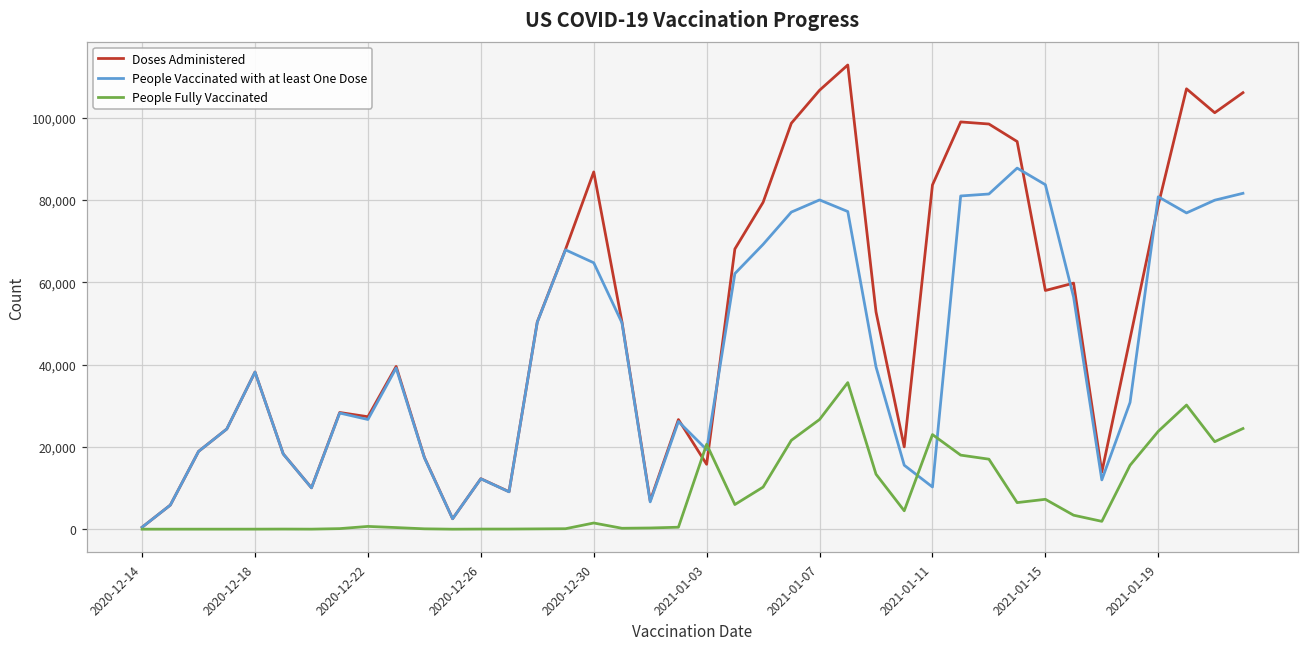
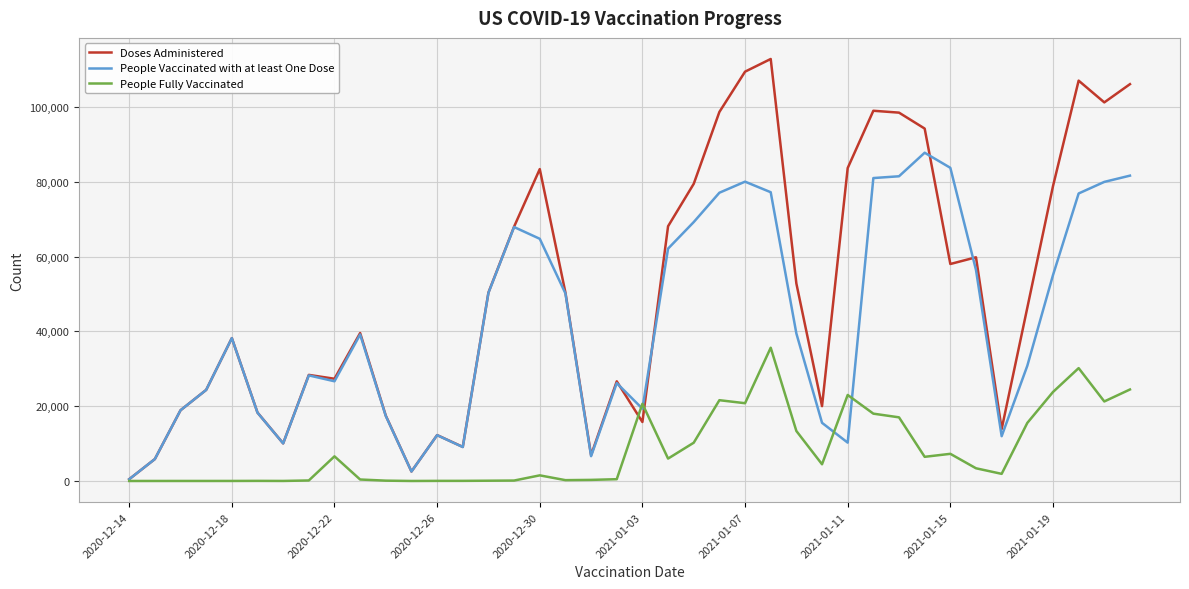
People Fully Vaccinated, 2020-12-22: 1,000 -> 7,000
Doses Administered, 2020-12-30: 87,000 -> 83,000
Doses Administered, 2021-01-07: 107,000 -> 109,000
People Fully Vaccinated, 2021-01-07: 27,000 -> 21,000
People Vaccinated with at least One Dose, 2021-01-19: 81,000 -> 55,000
